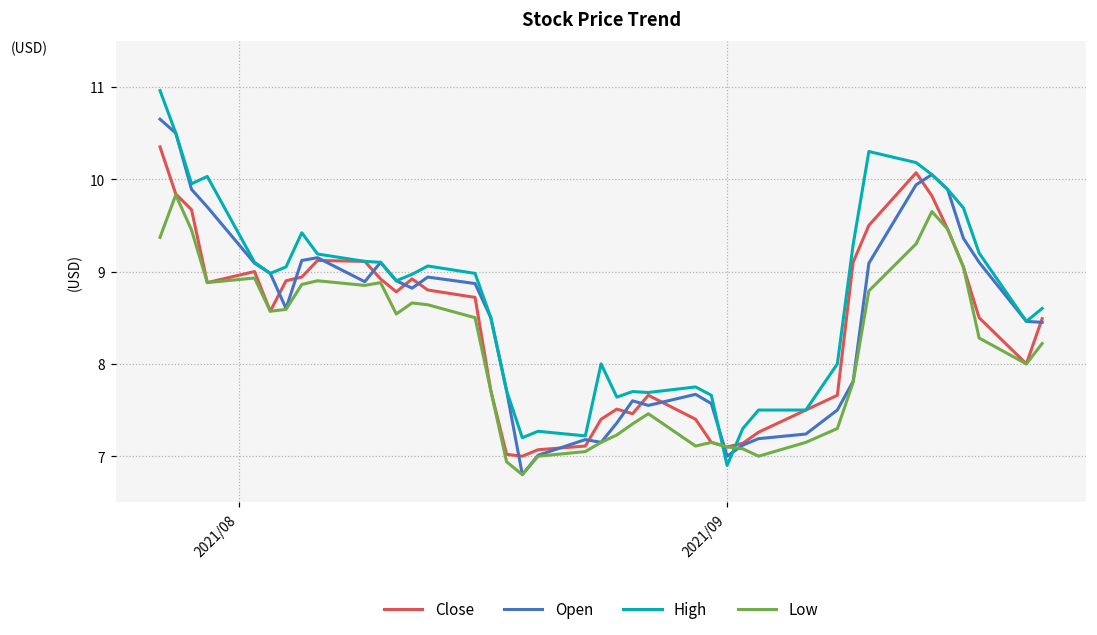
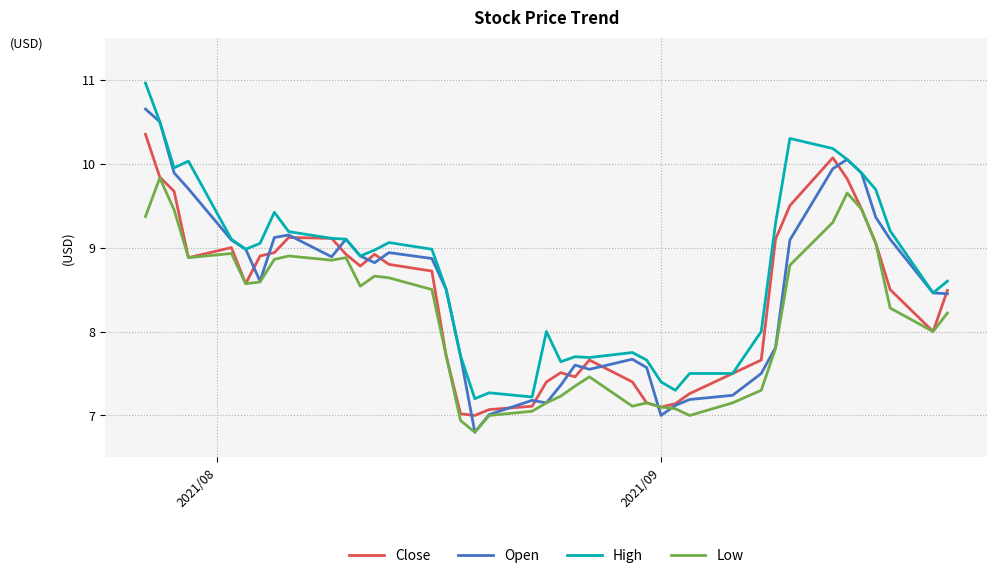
High, 2021/09: 6.9 -> 7.4
